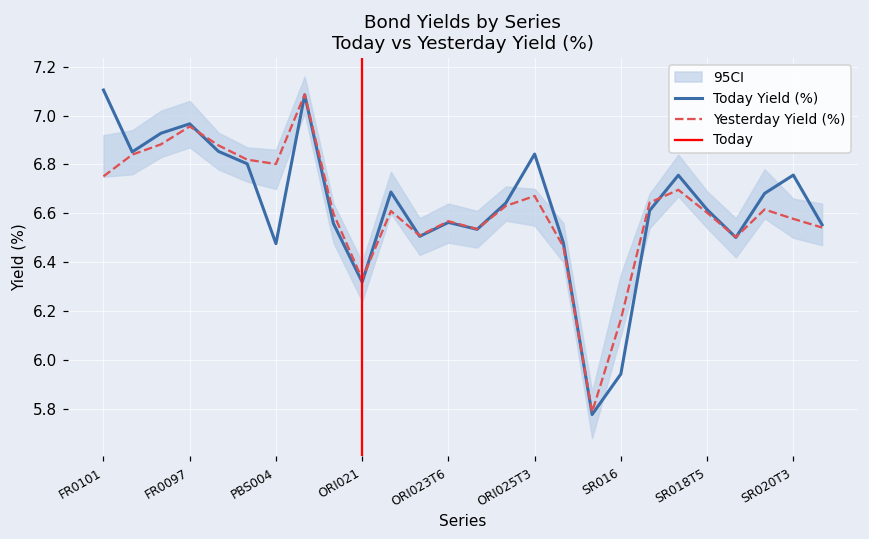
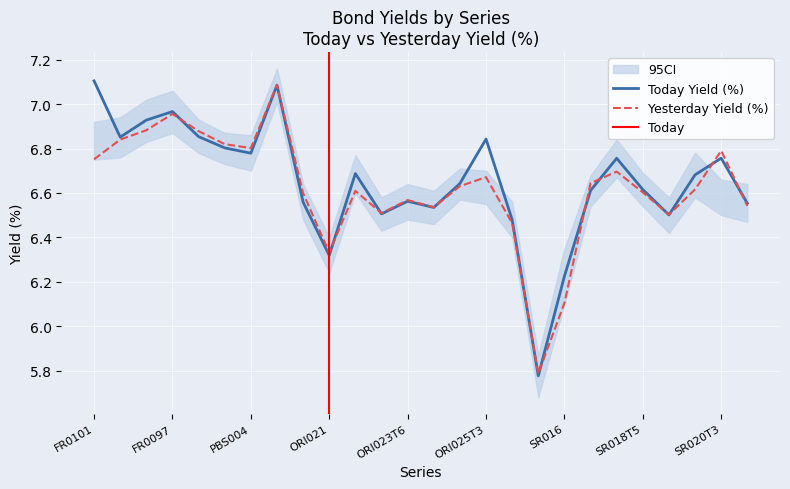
Today Yield (%), PBS004: 6.48 -> 6.78
Today Yield (%), SR016: 5.94 -> 6.23
Yesterday Yield (%), SR016: 6.17 -> 6.10
Yesterday Yield (%), SR020T3: 6.58 -> 6.79
